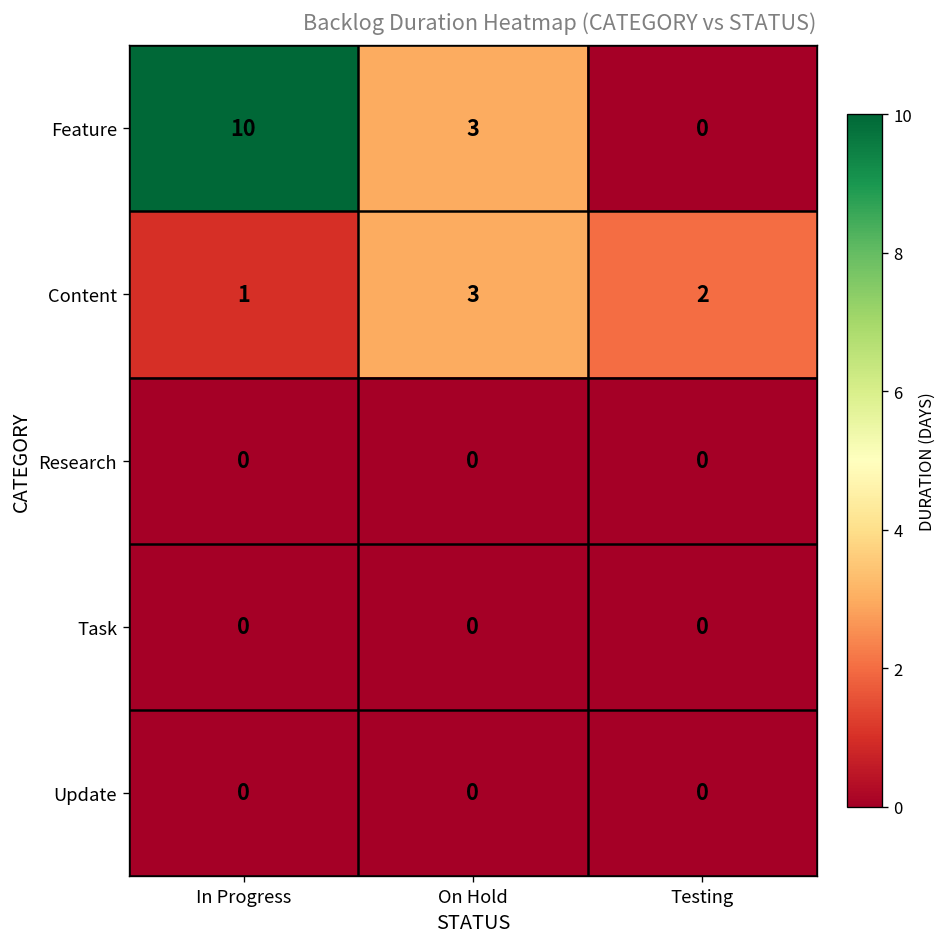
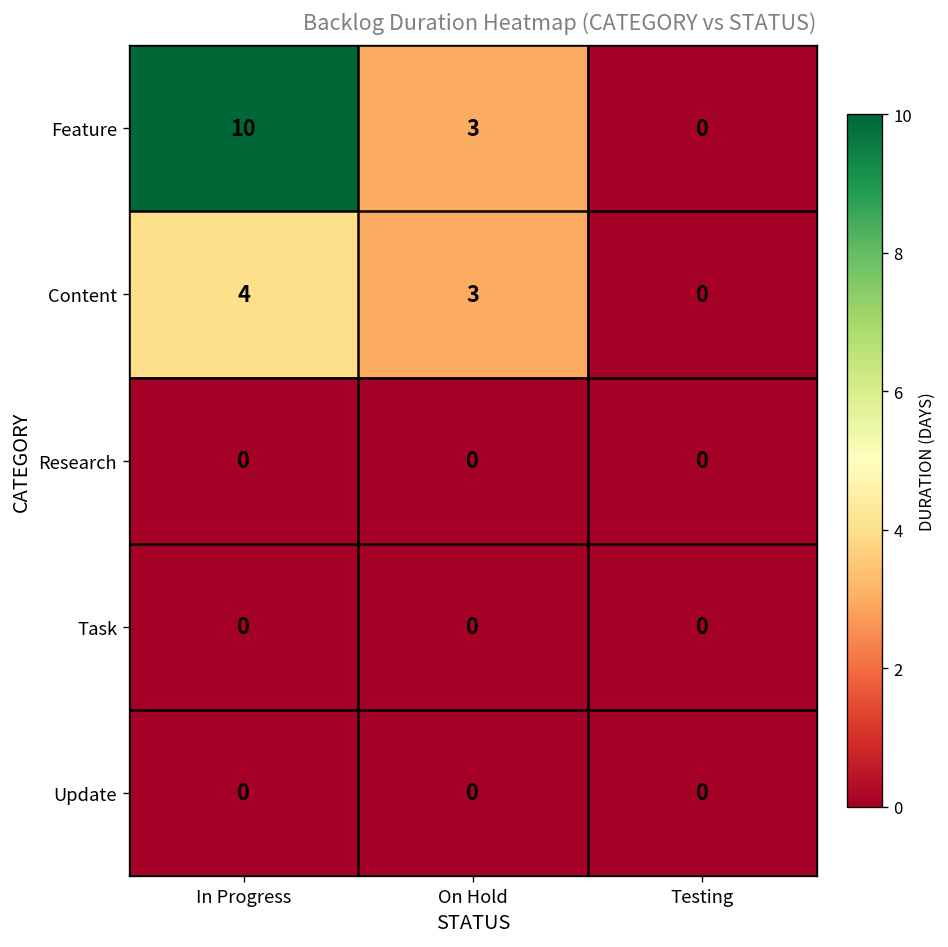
Content, In Progress: 1 -> 4
Content, Testing: 2 -> 0
